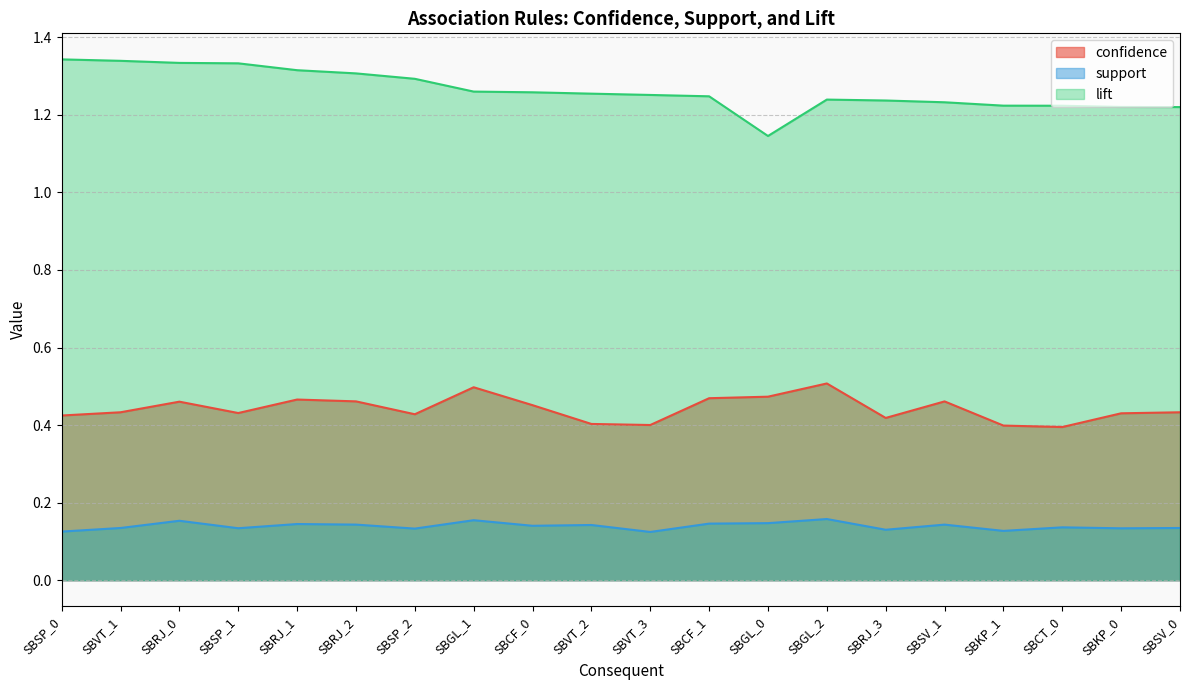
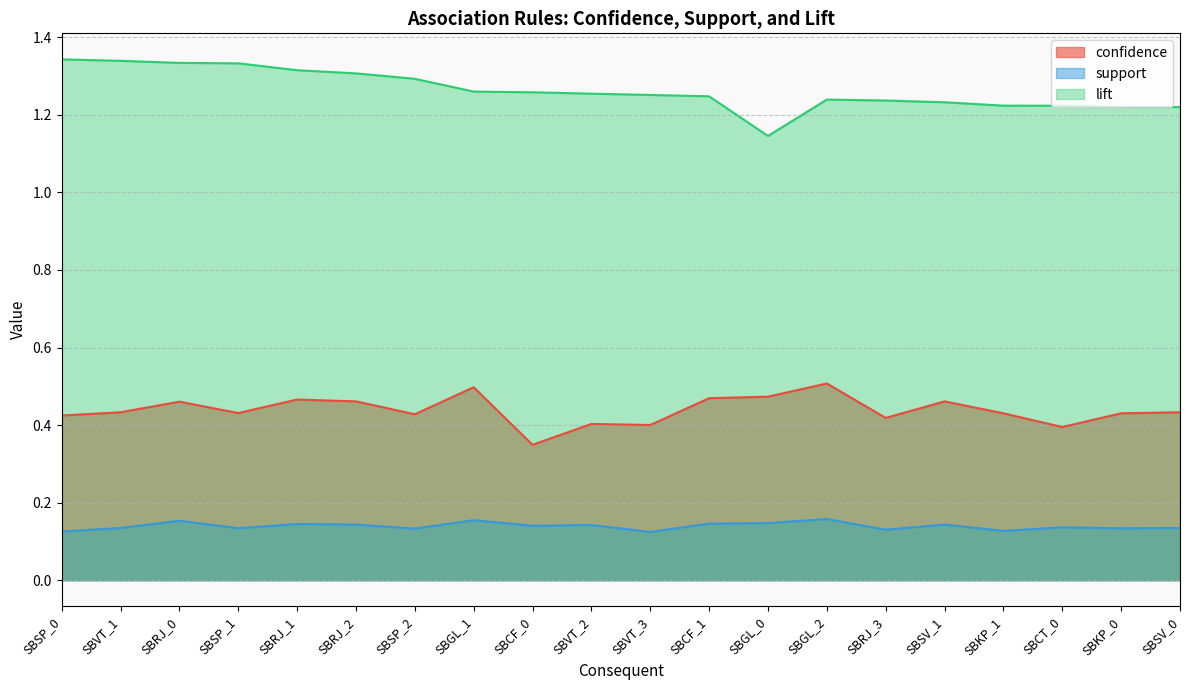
confidence, SBCF_0: 0.45 -> 0.35
confidence, SBKP_1: 0.40 -> 0.43
